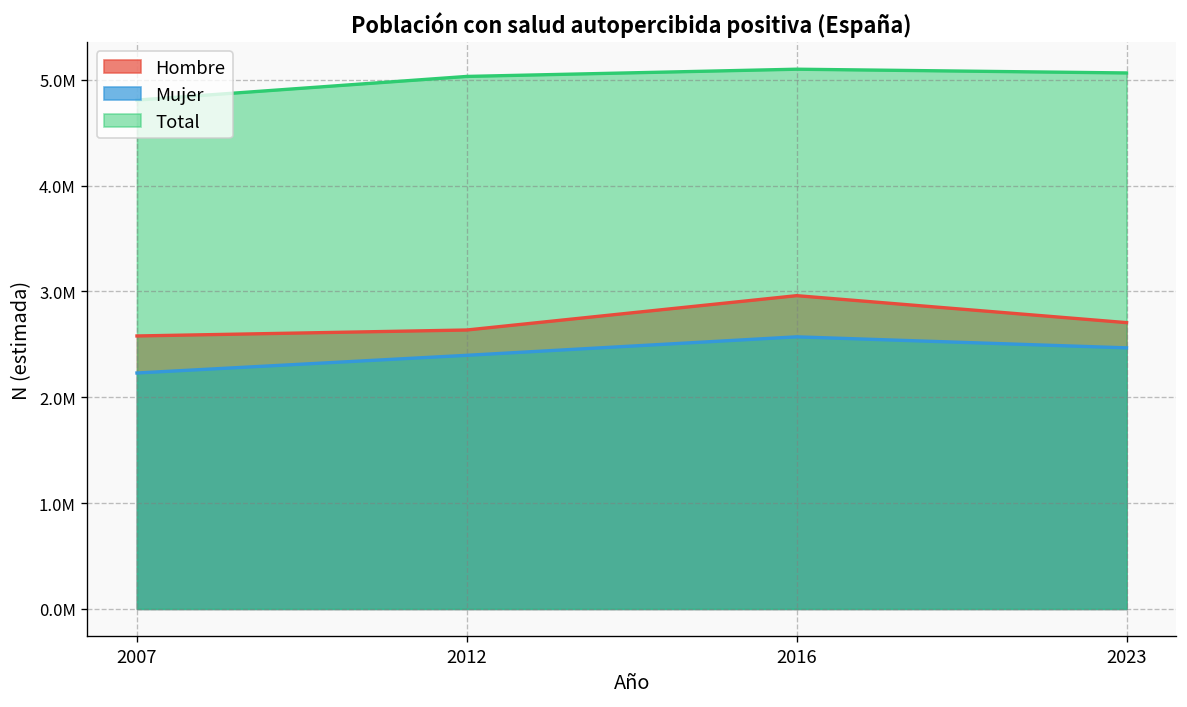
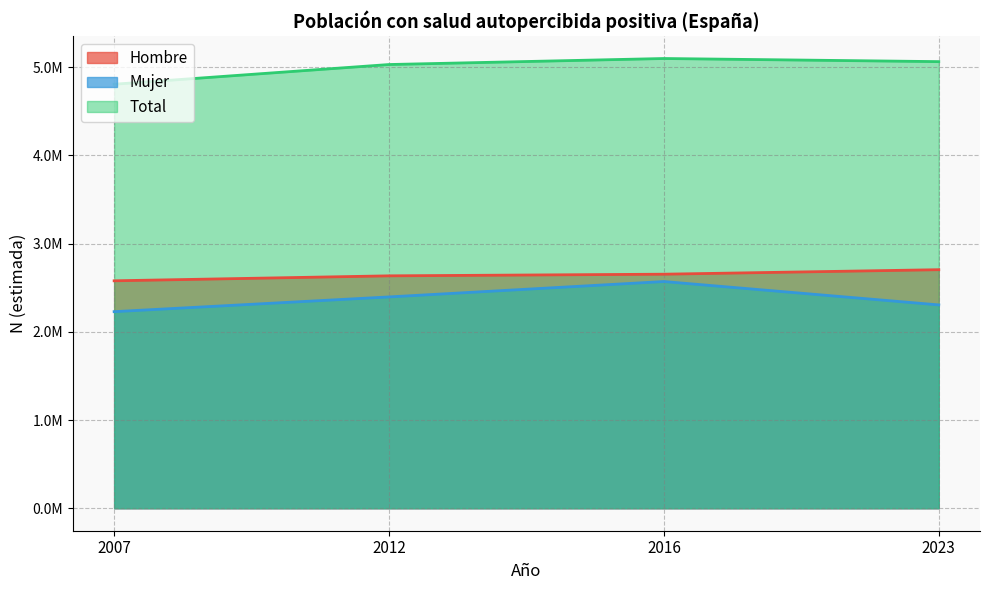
Hombre, 2016: 3000000 -> 2700000
Mujer, 2023: 2500000 -> 2300000
